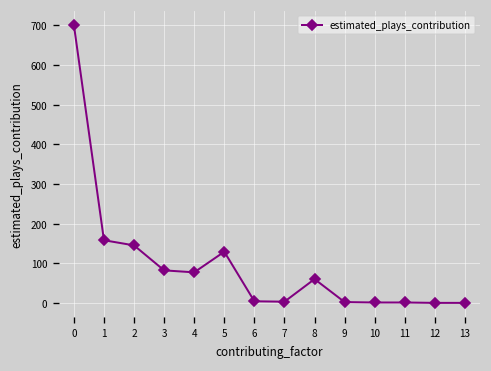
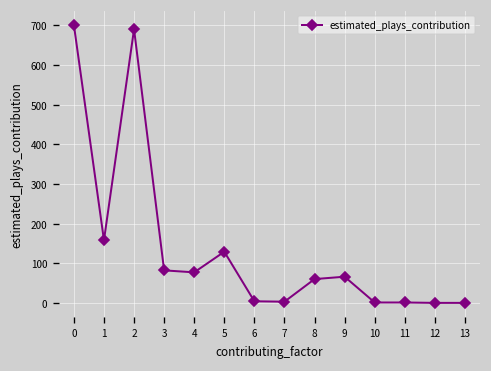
2: 150 -> 690
9: 0 -> 70
